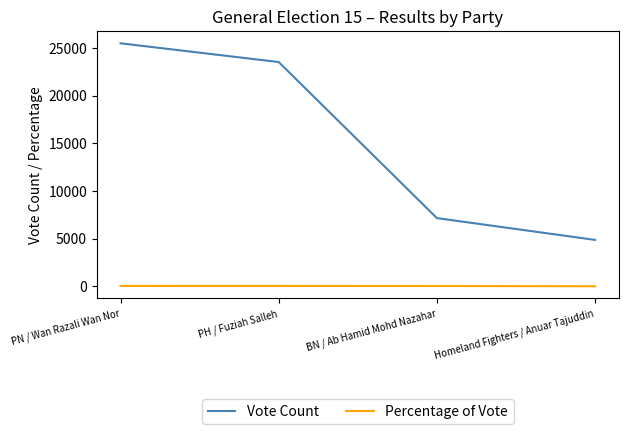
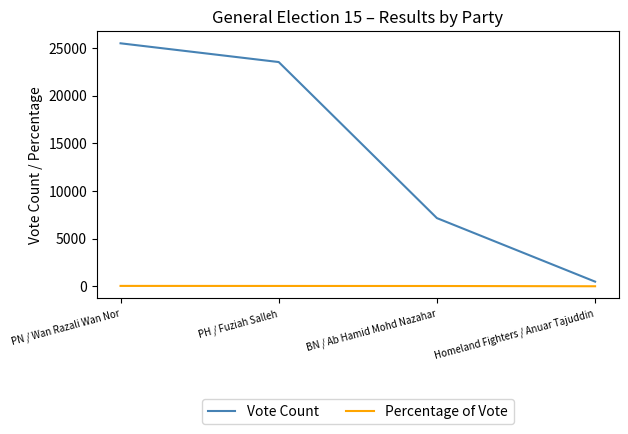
Vote Count, Homeland Fighters / Anuar Tajuddin: 5000 -> 0
